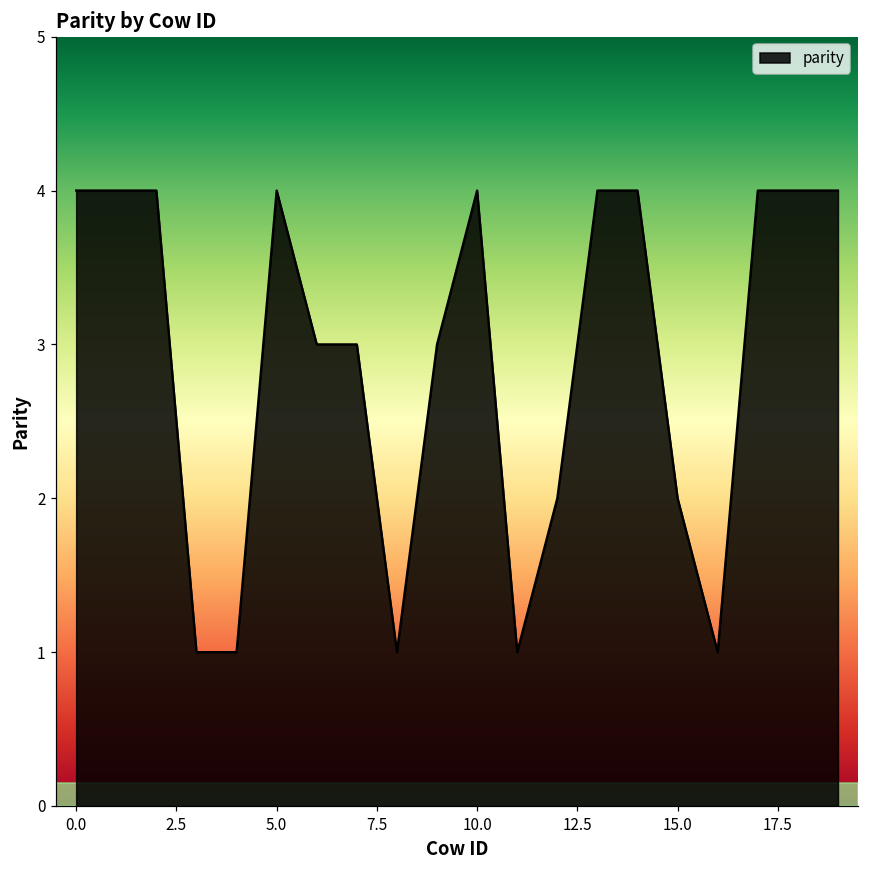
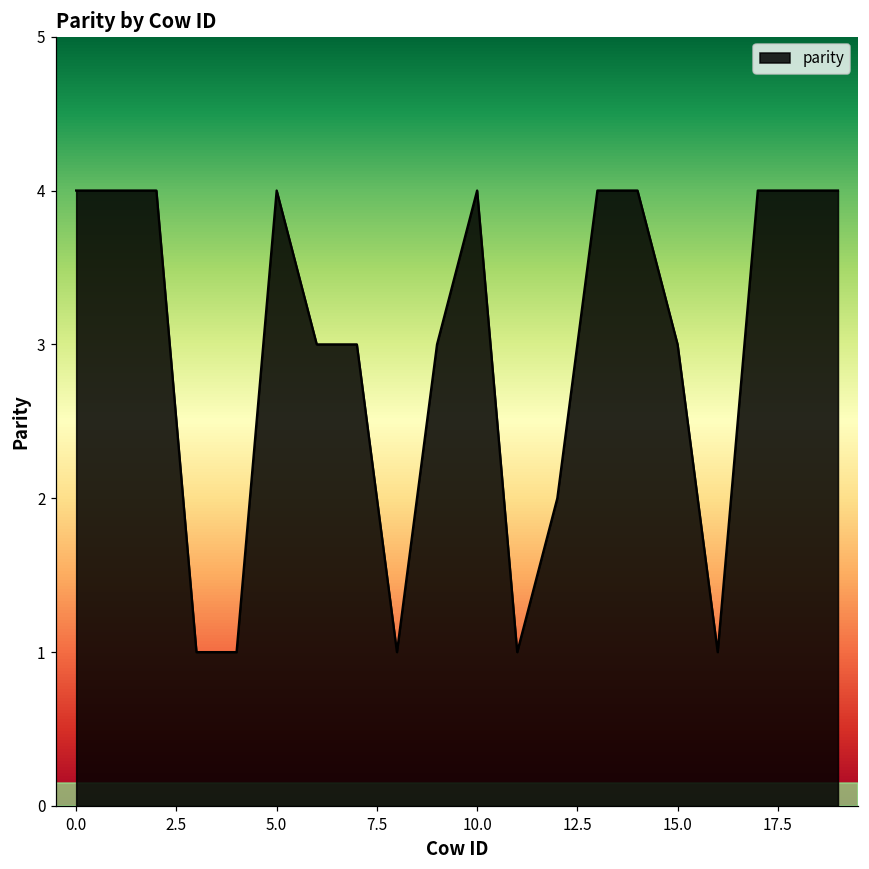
15.0: 2 -> 3
